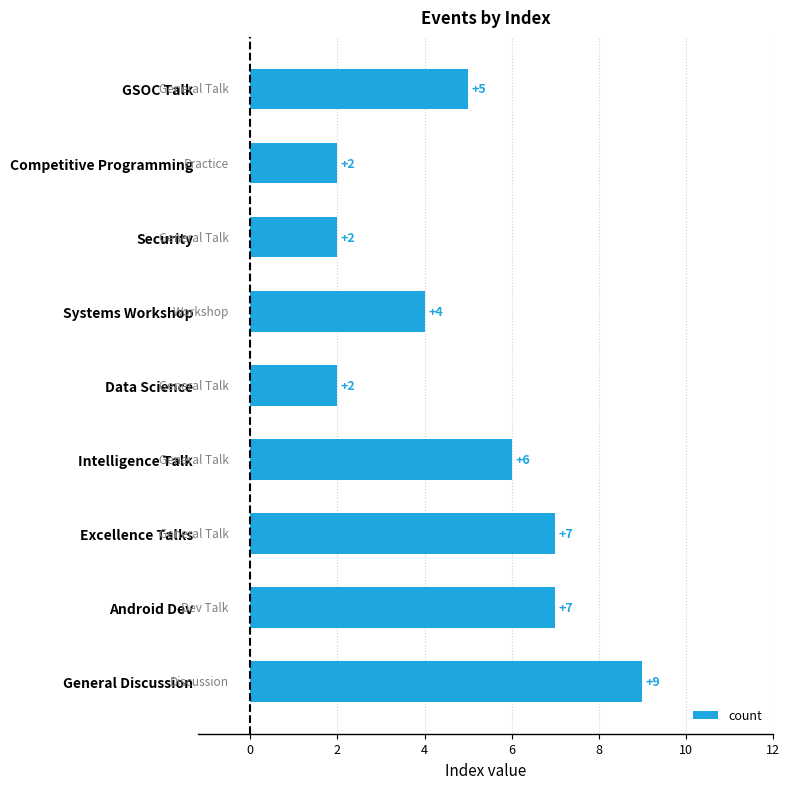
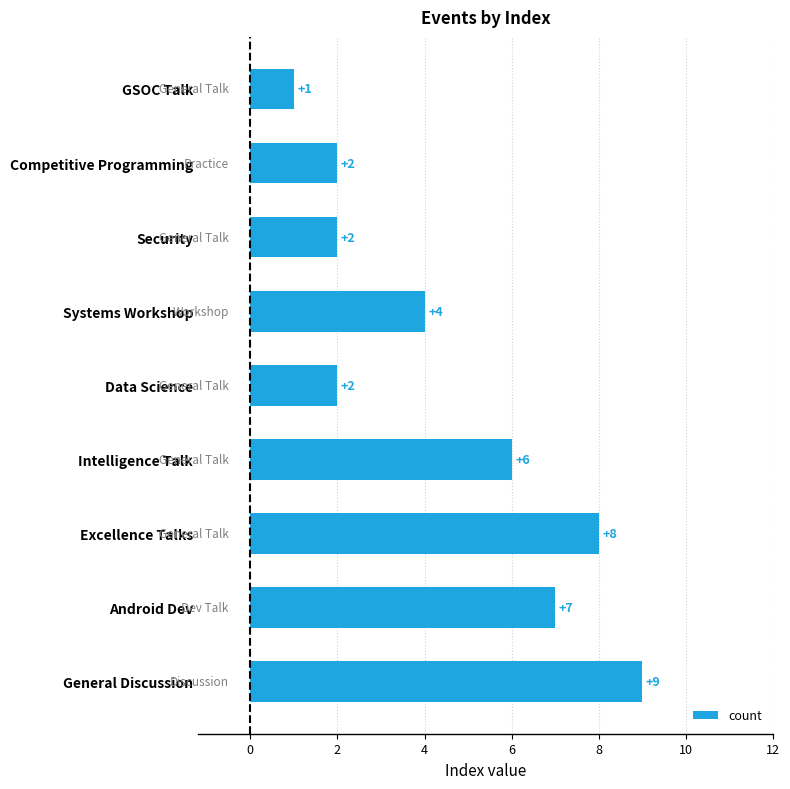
GSOC Talk: +5 -> +1
Excellence Talks: +7 -> +8
